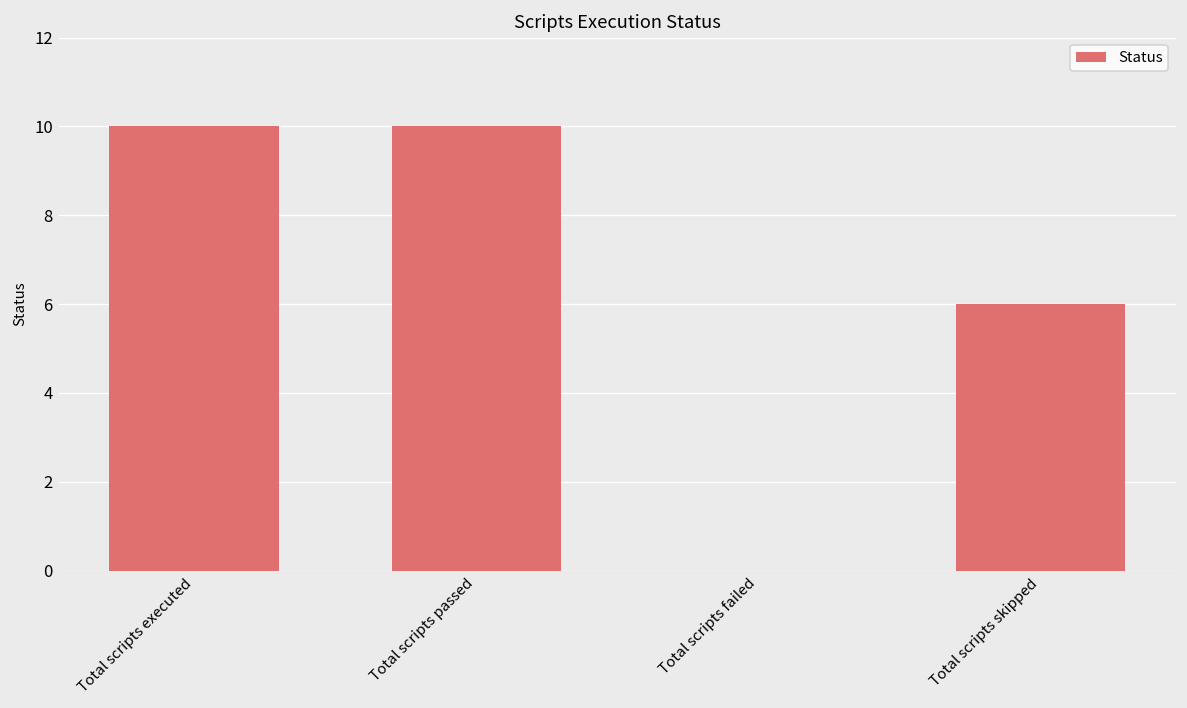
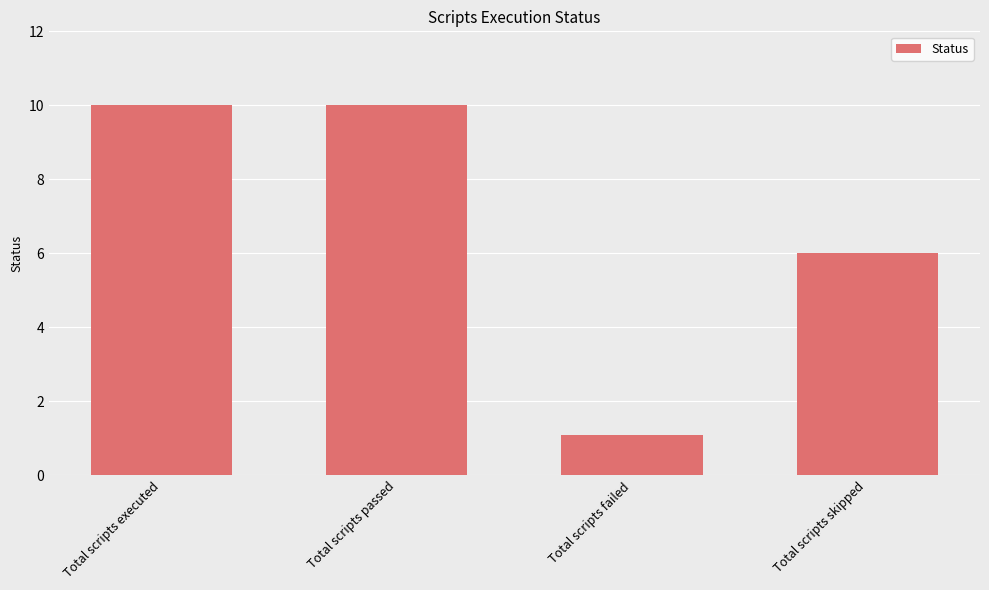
Total scripts failed: 0.0 -> 1.1
